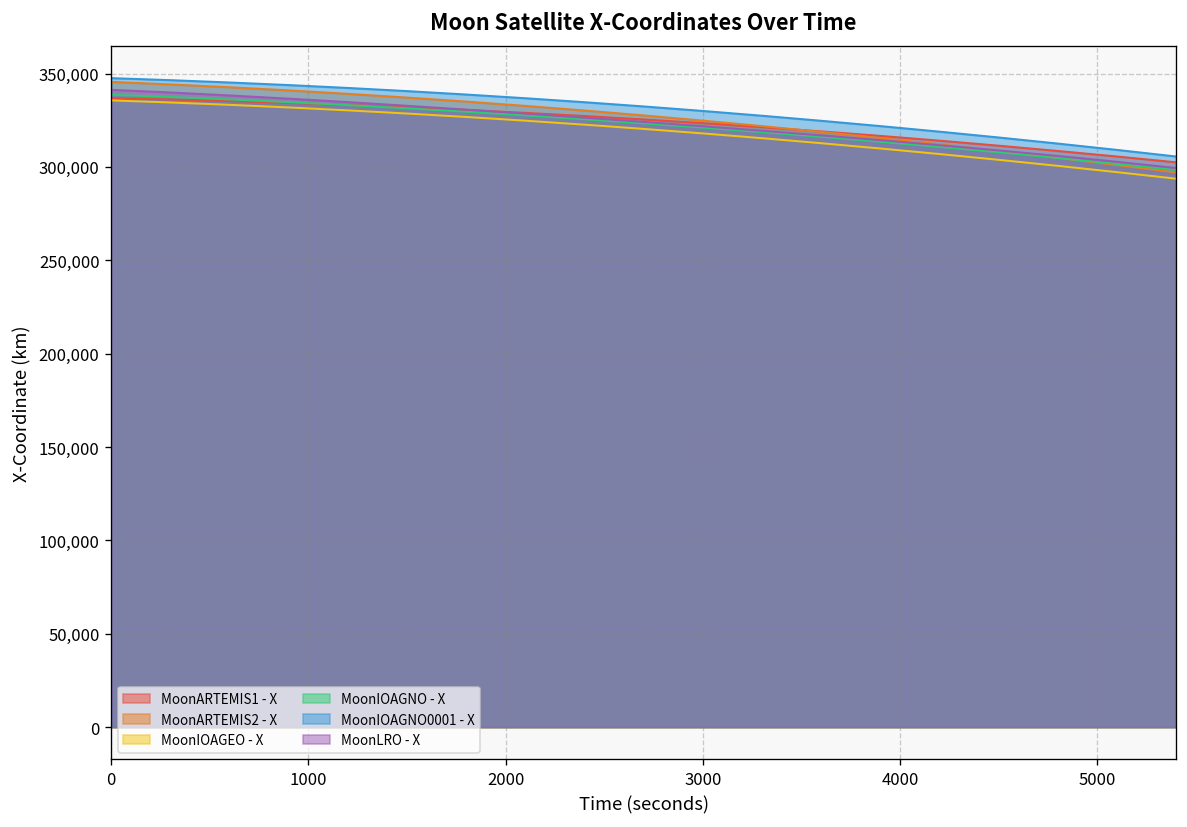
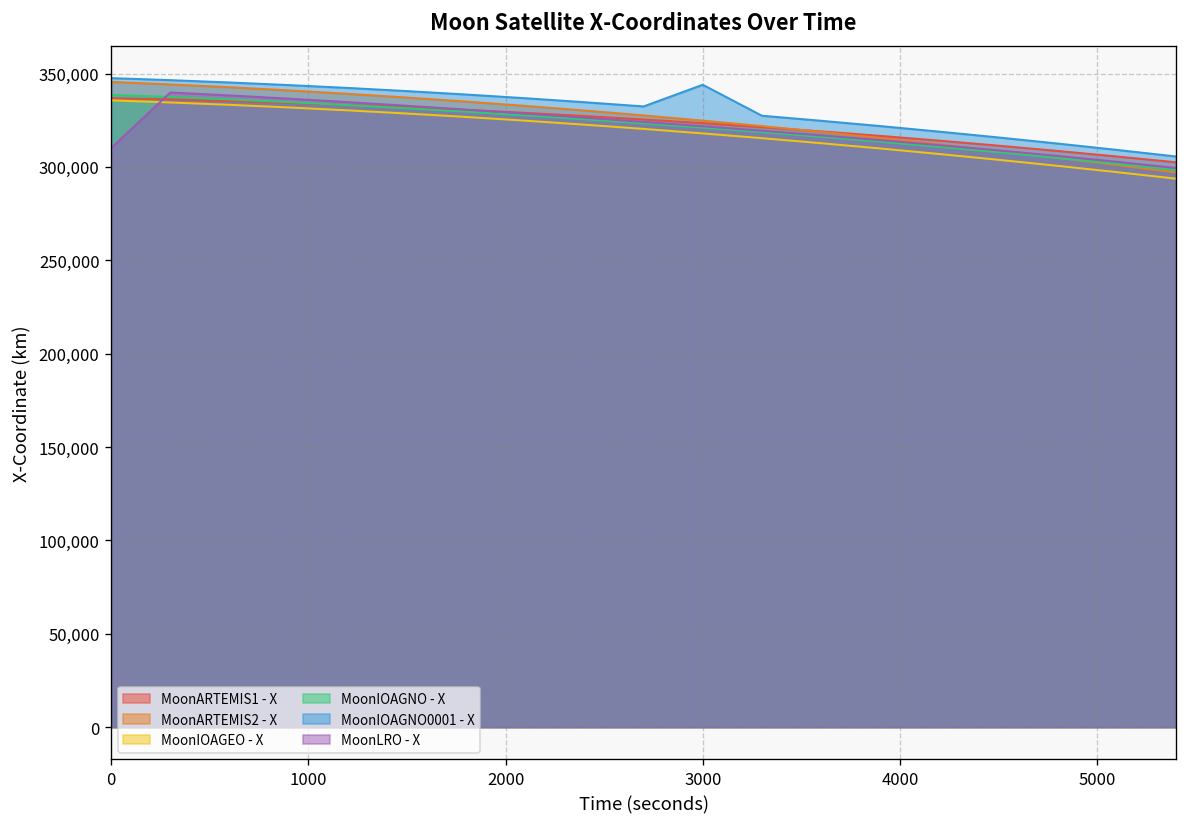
MoonLRO - X, 0: 341,000 -> 310,000
MoonIOAGNO0001 - X, 3000: 330,000 -> 344,000
